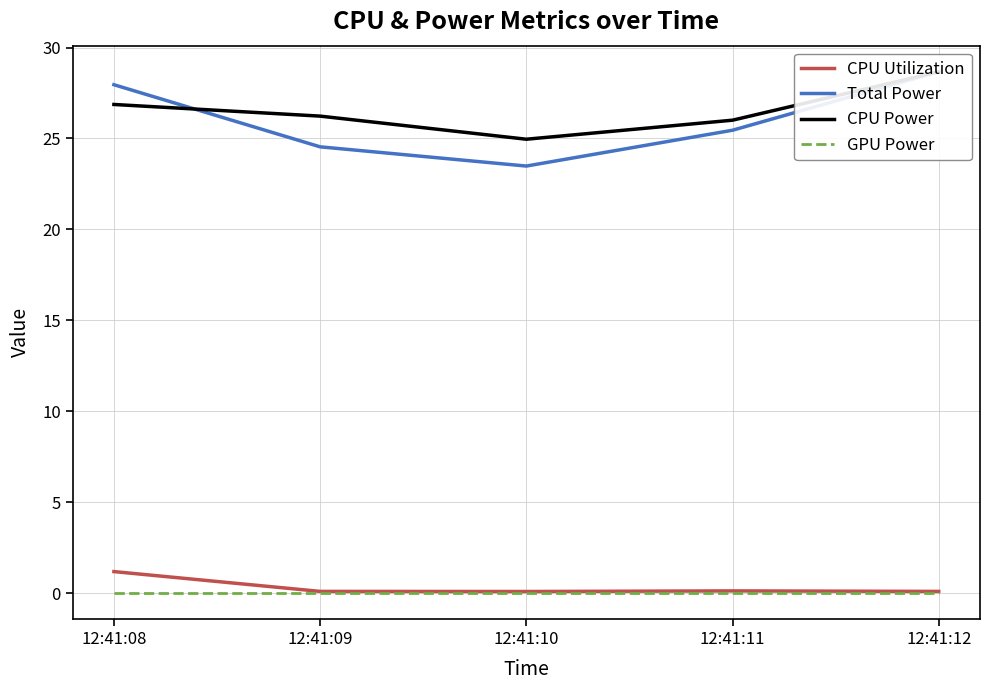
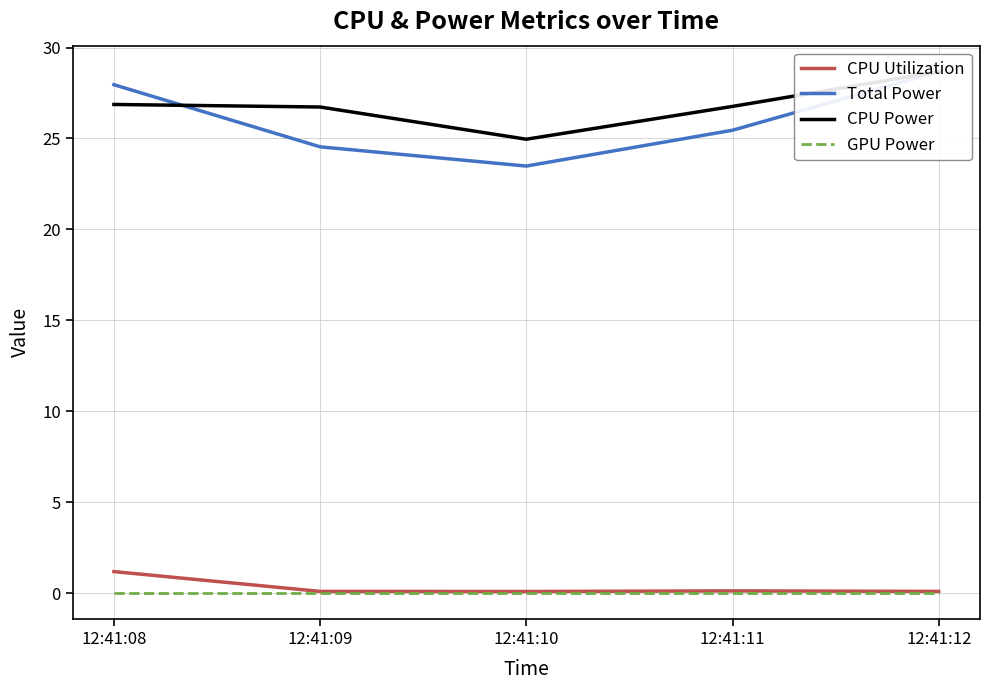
CPU Power, 12:41:09: 26.2 -> 26.7
CPU Power, 12:41:11: 26.0 -> 26.8
